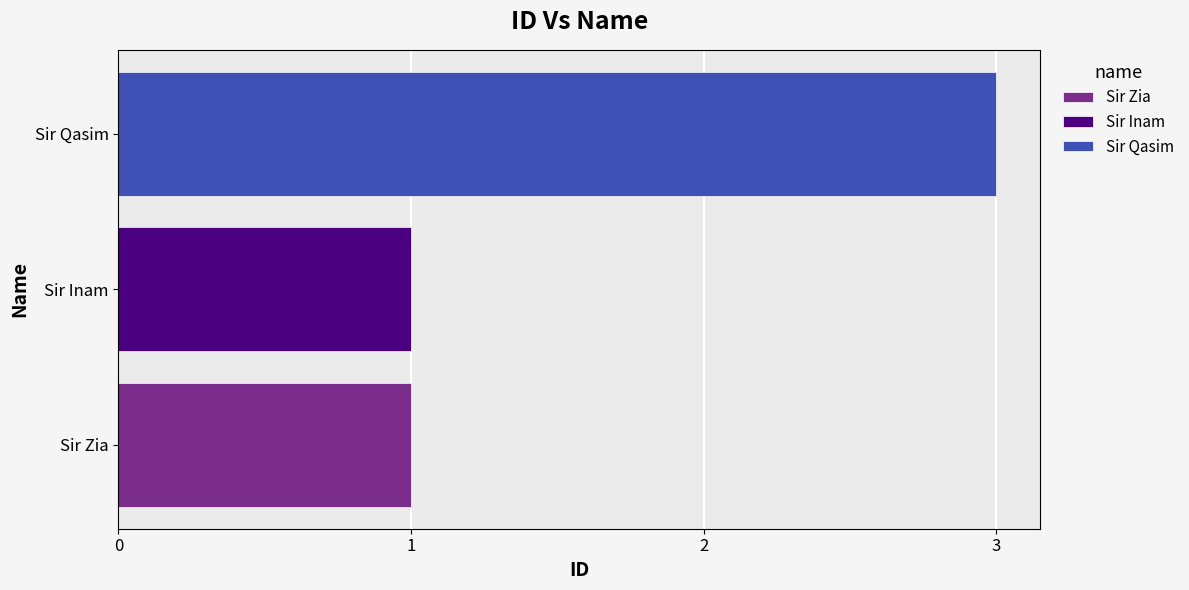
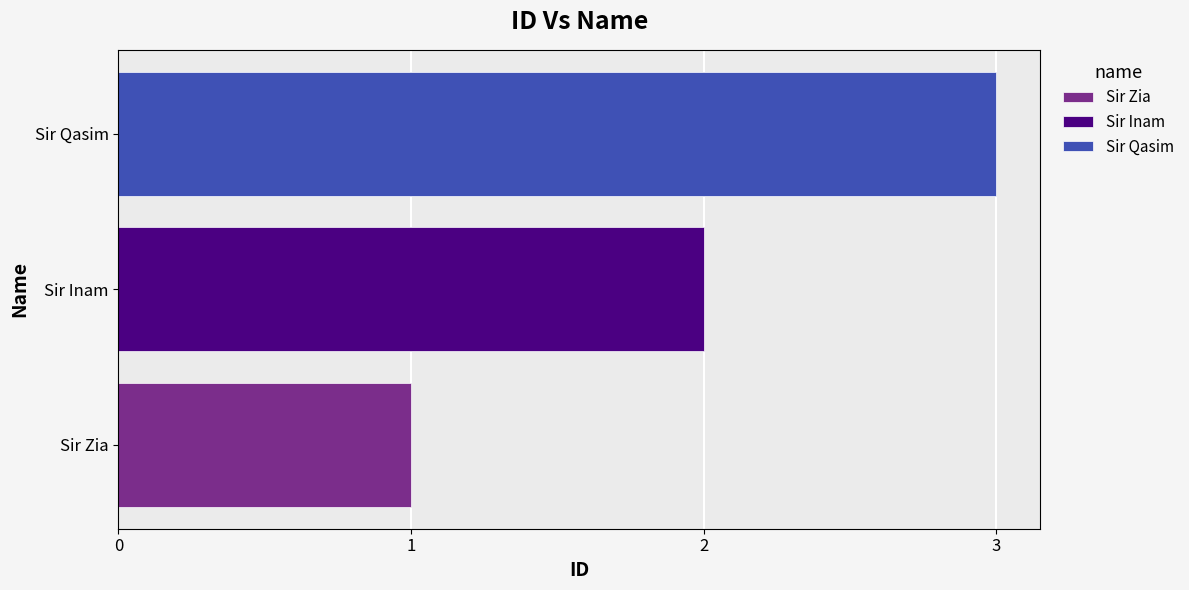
Sir Inam, Sir Inam: 1 -> 2
